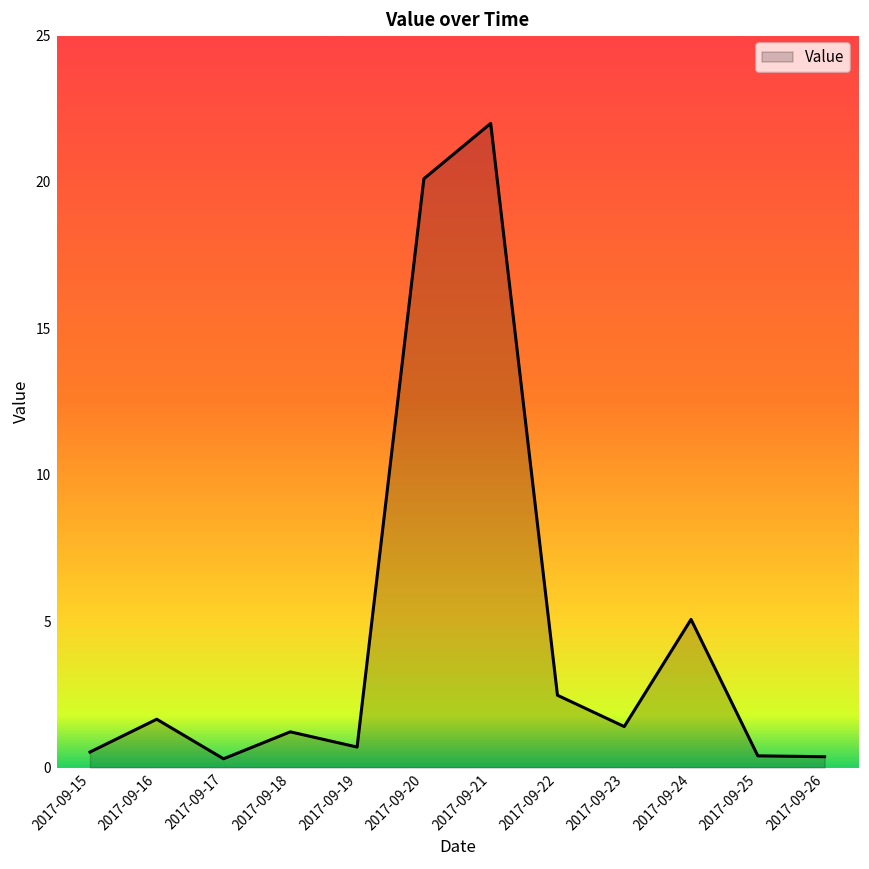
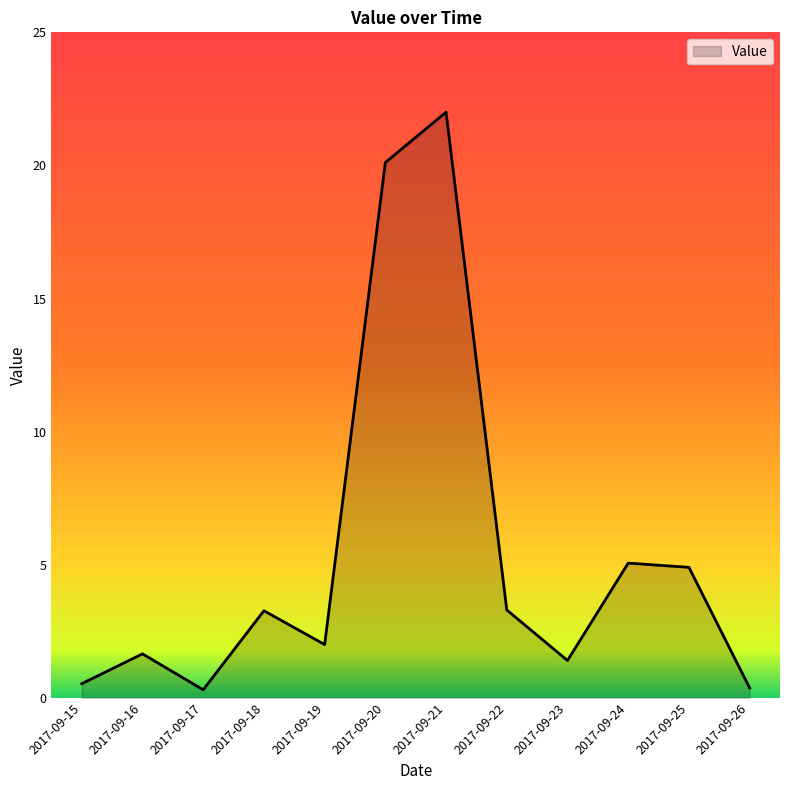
2017-09-18: 1.2 -> 3.3
2017-09-19: 0.7 -> 2.0
2017-09-22: 2.5 -> 3.3
2017-09-25: 0.4 -> 4.9
